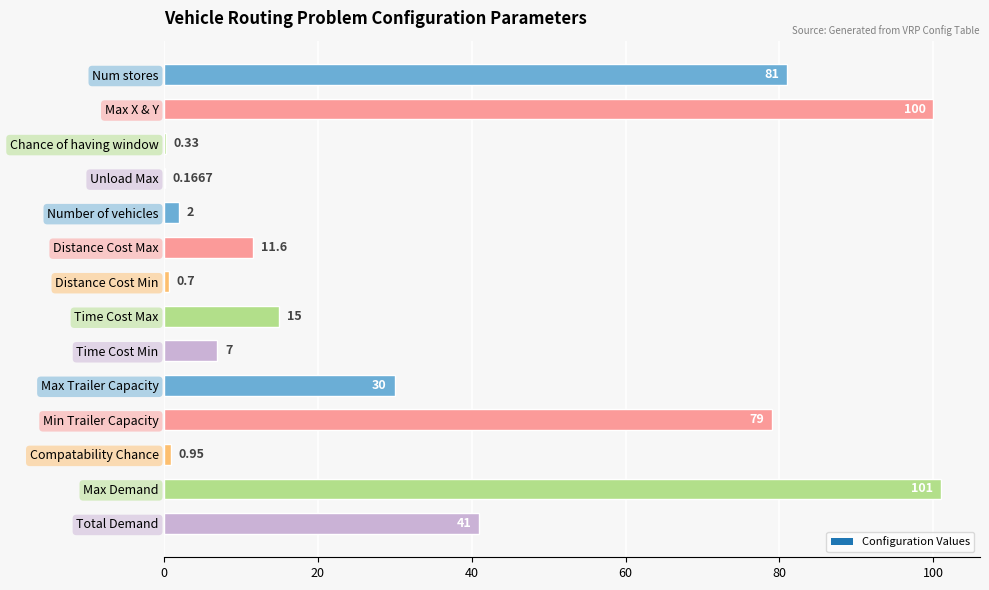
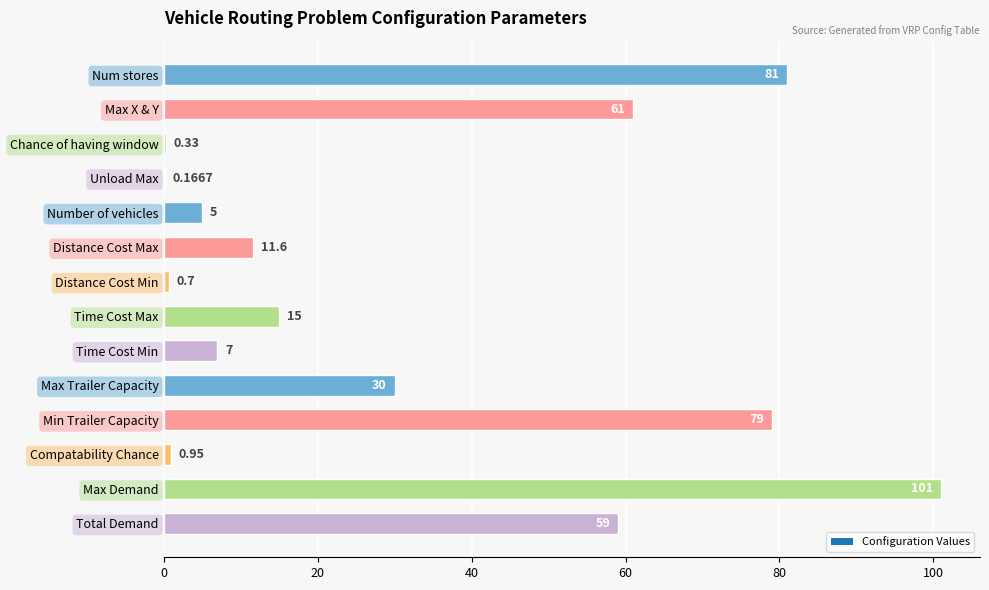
Max X & Y: 100 -> 61
Number of vehicles: 2 -> 5
Total Demand: 41 -> 59
